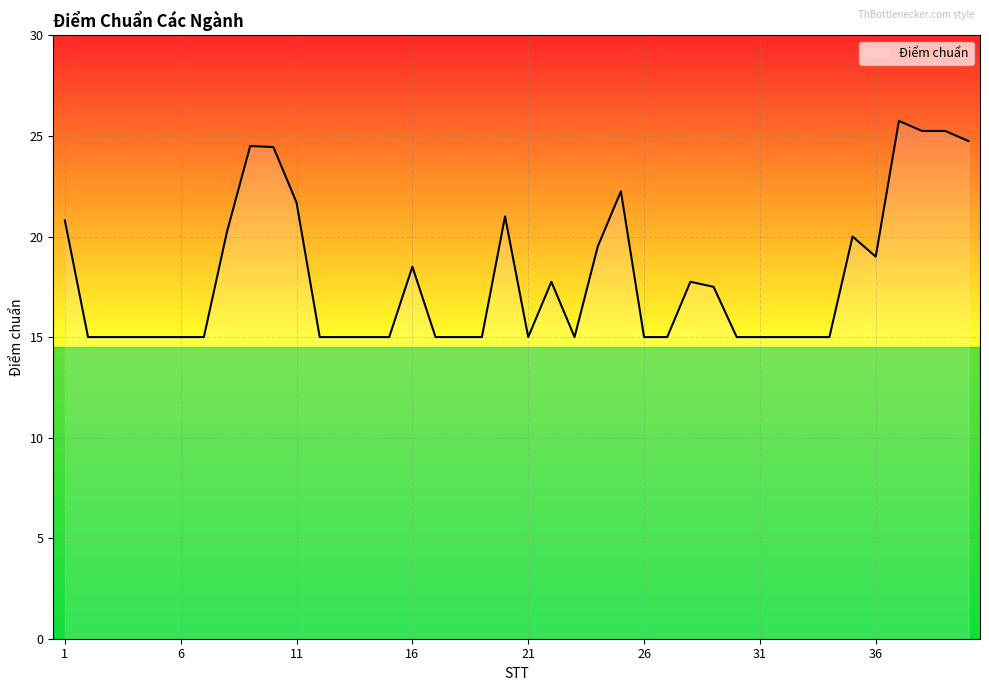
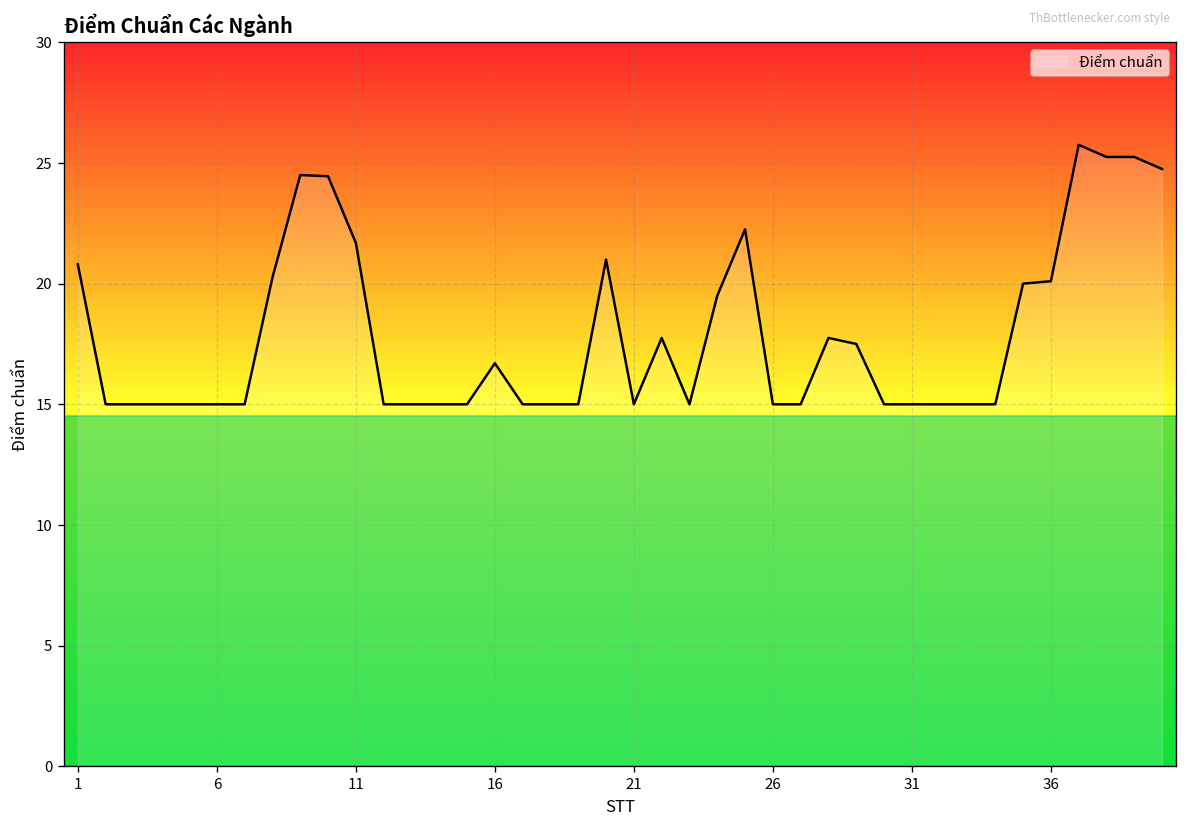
16: 18.5 -> 16.7
36: 19.0 -> 20.1
